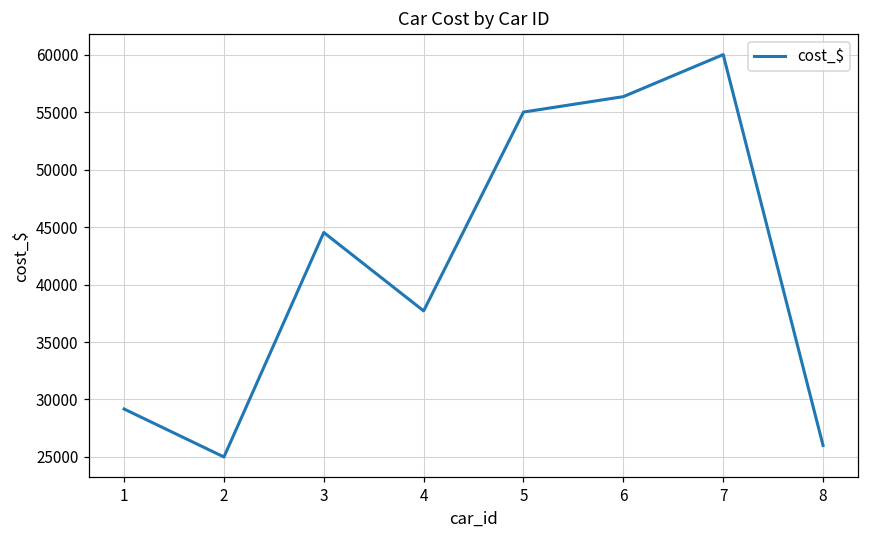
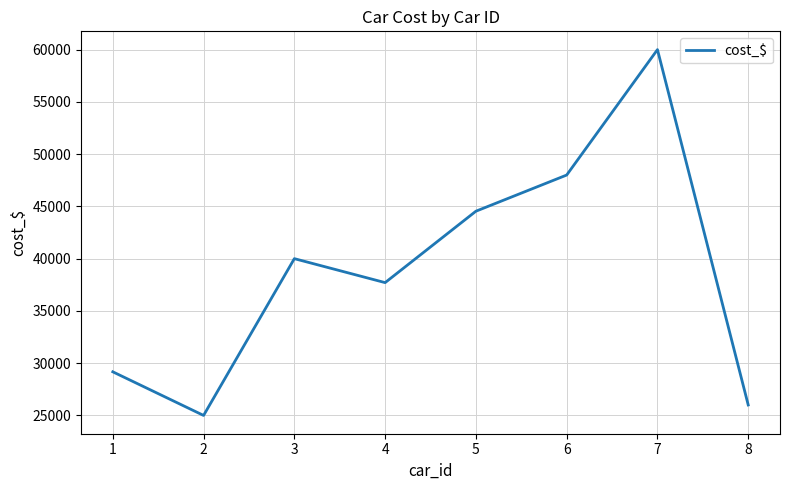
3: 44500 -> 40000
5: 55000 -> 44500
6: 56300 -> 48000
